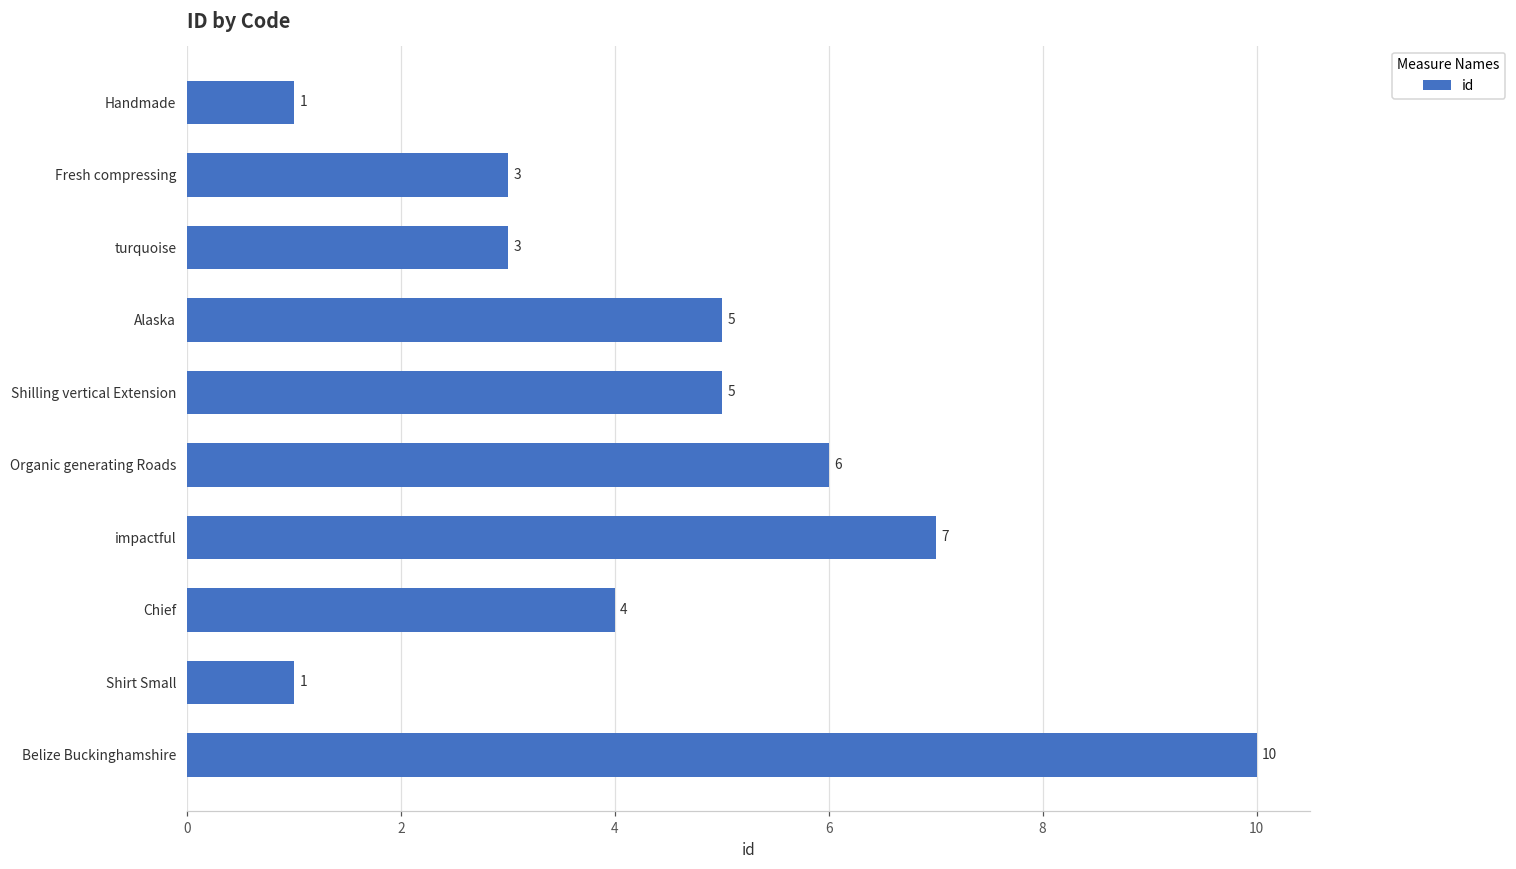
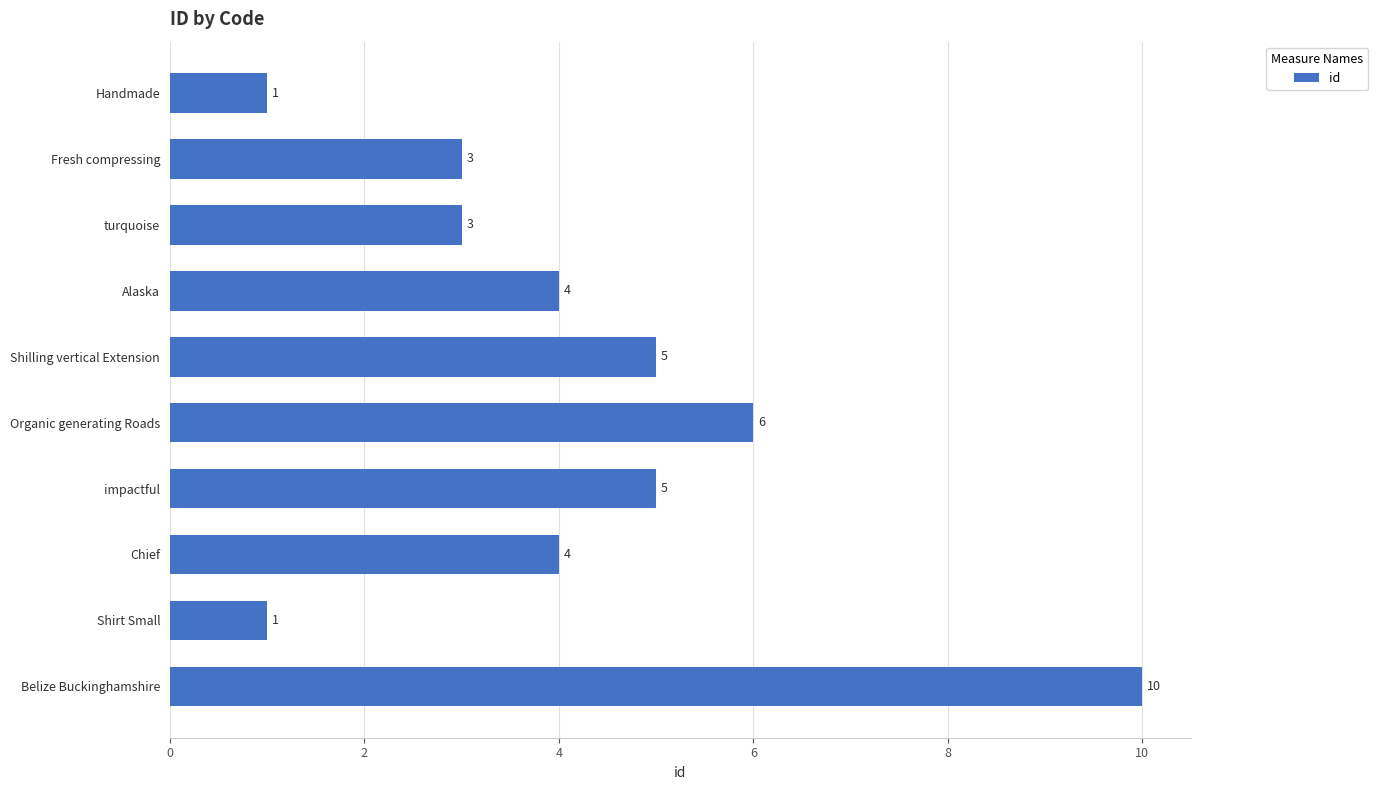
Alaska: 5 -> 4
impactful: 7 -> 5
